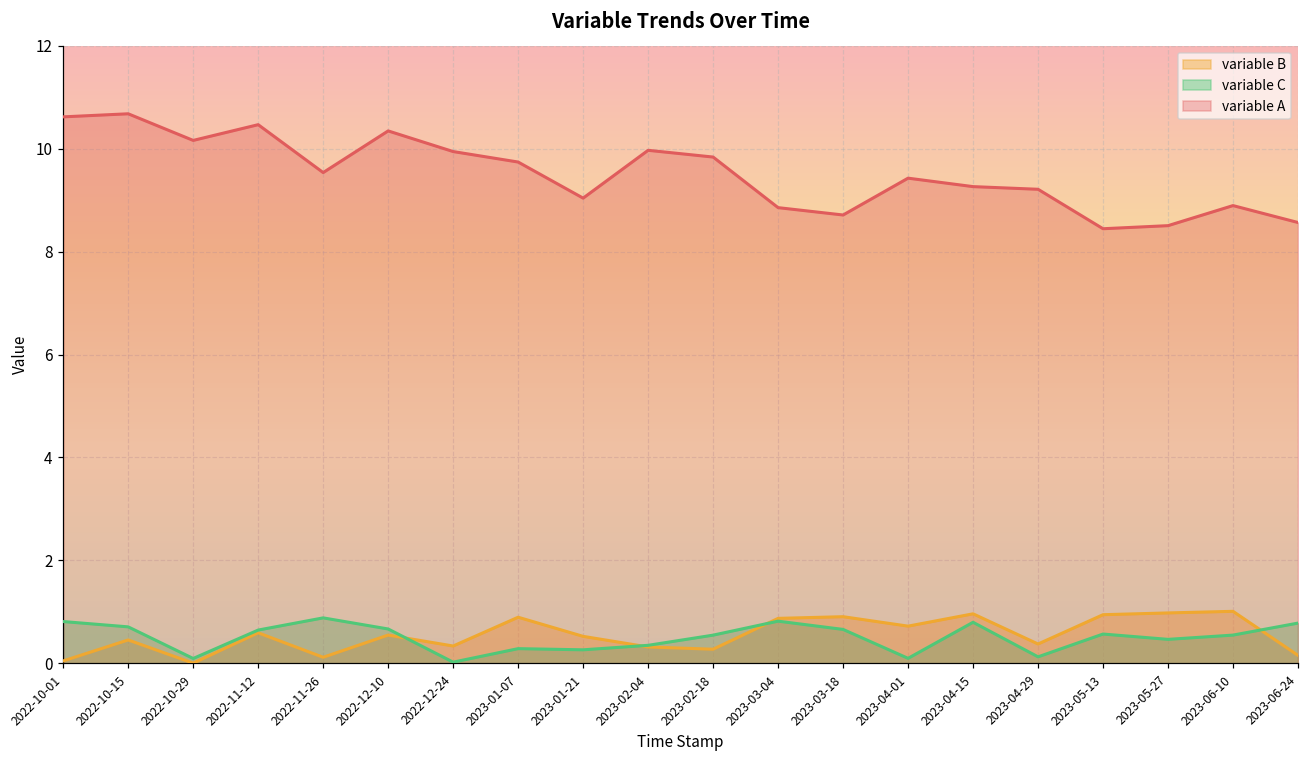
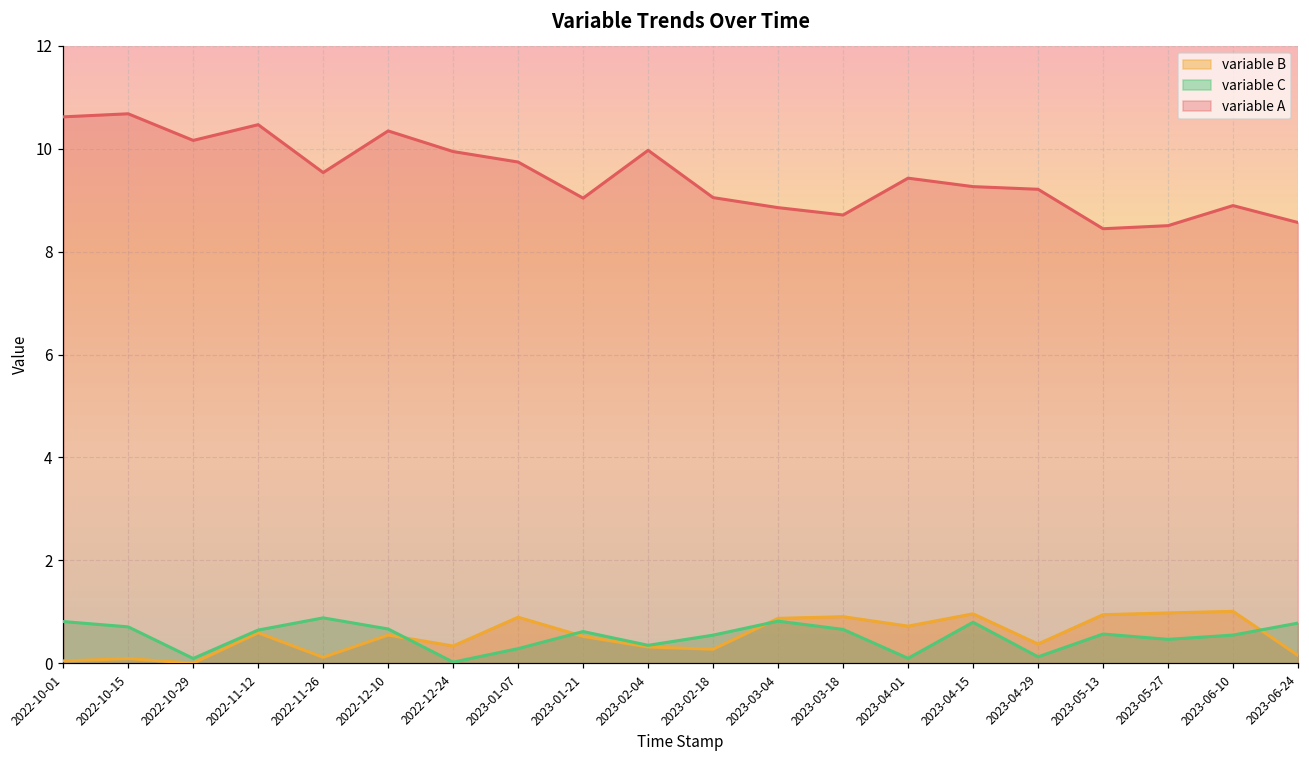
variable B, 2022-10-15: 0.5 -> 0.1
variable C, 2023-01-21: 0.3 -> 0.6
variable A, 2023-02-18: 9.8 -> 9.1
